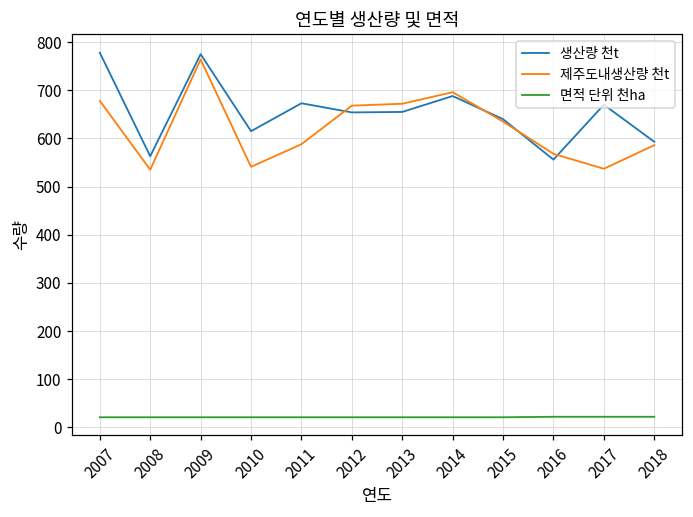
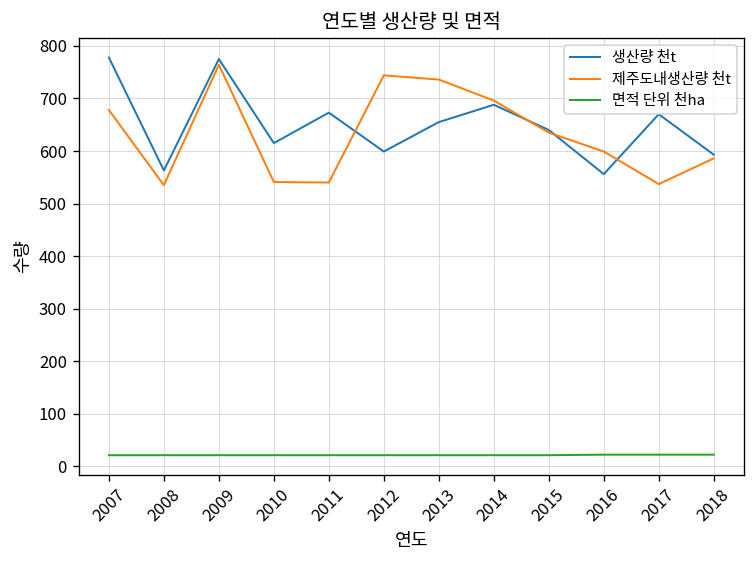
제주도내생산량 천t, 2011: 590 -> 540
생산량 천t, 2012: 650 -> 600
제주도내생산량 천t, 2012: 670 -> 740
제주도내생산량 천t, 2013: 670 -> 740
제주도내생산량 천t, 2016: 570 -> 600
